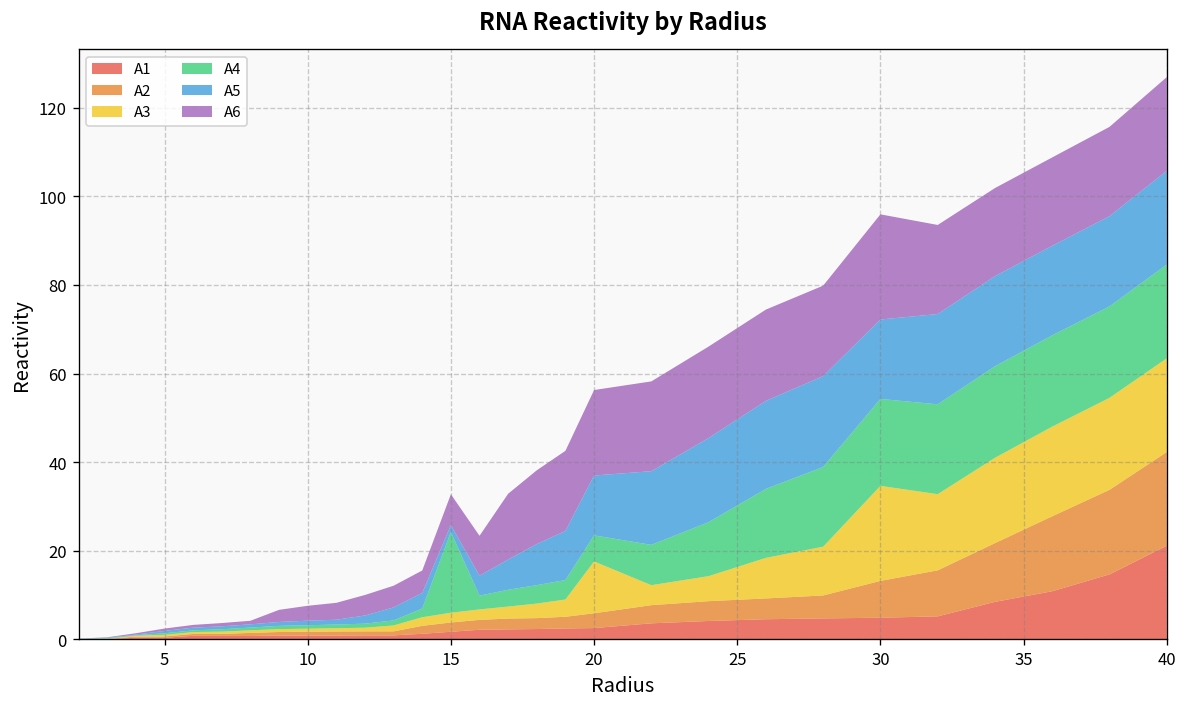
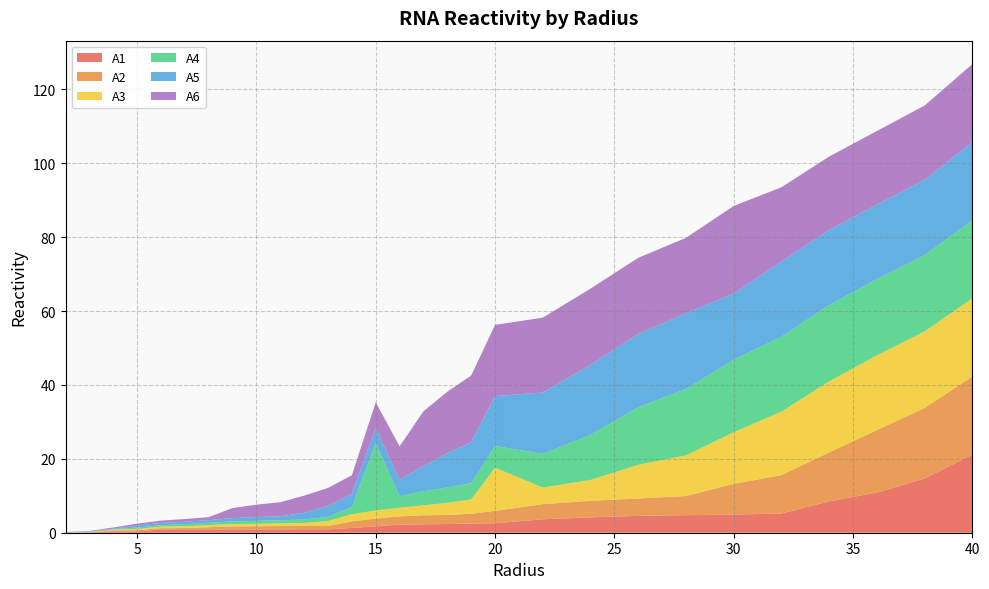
A5, 15: 2 -> 4
A3, 30: 21 -> 14
